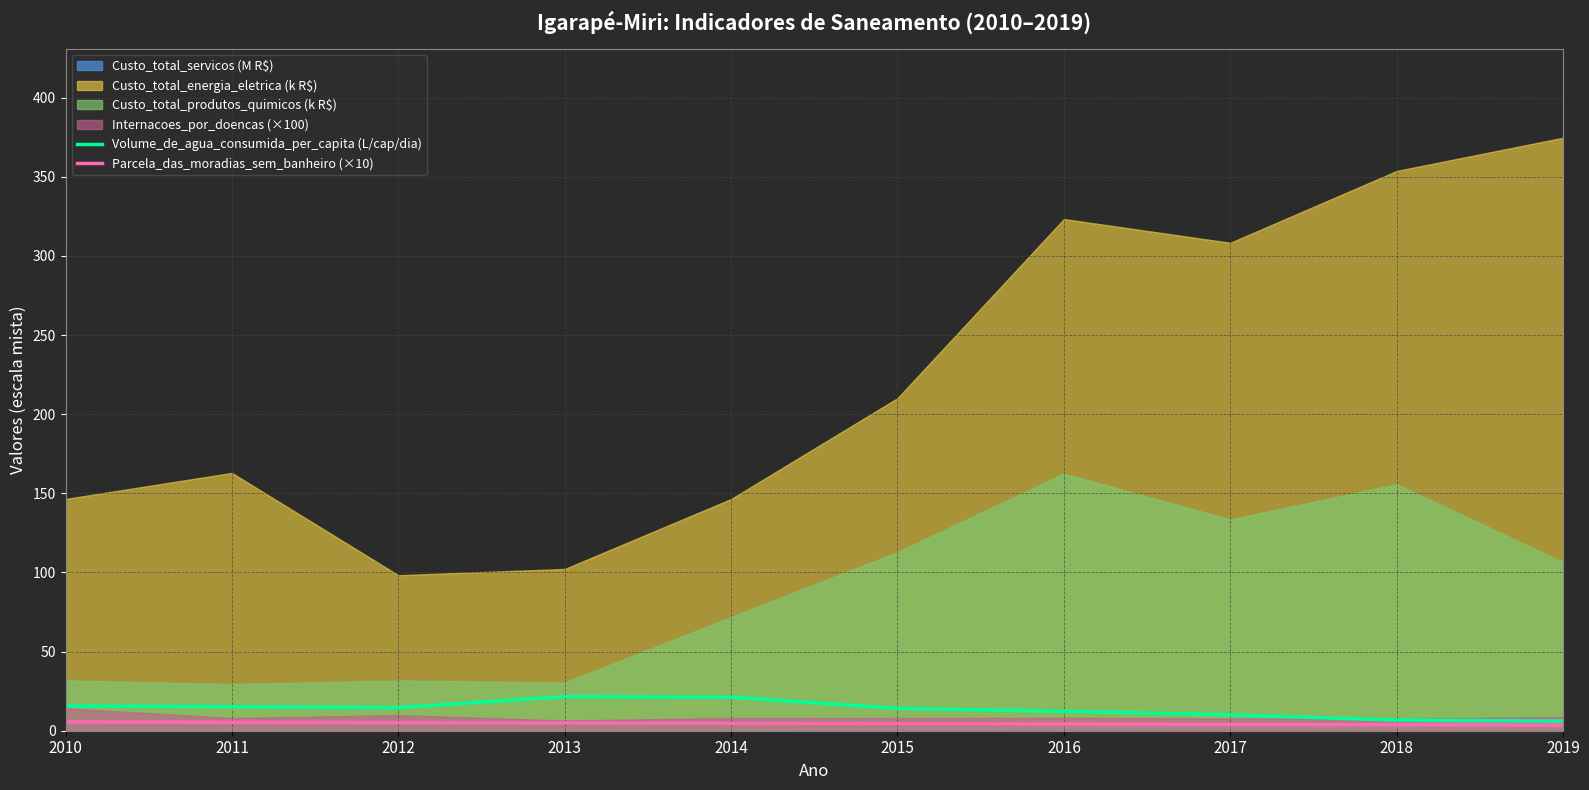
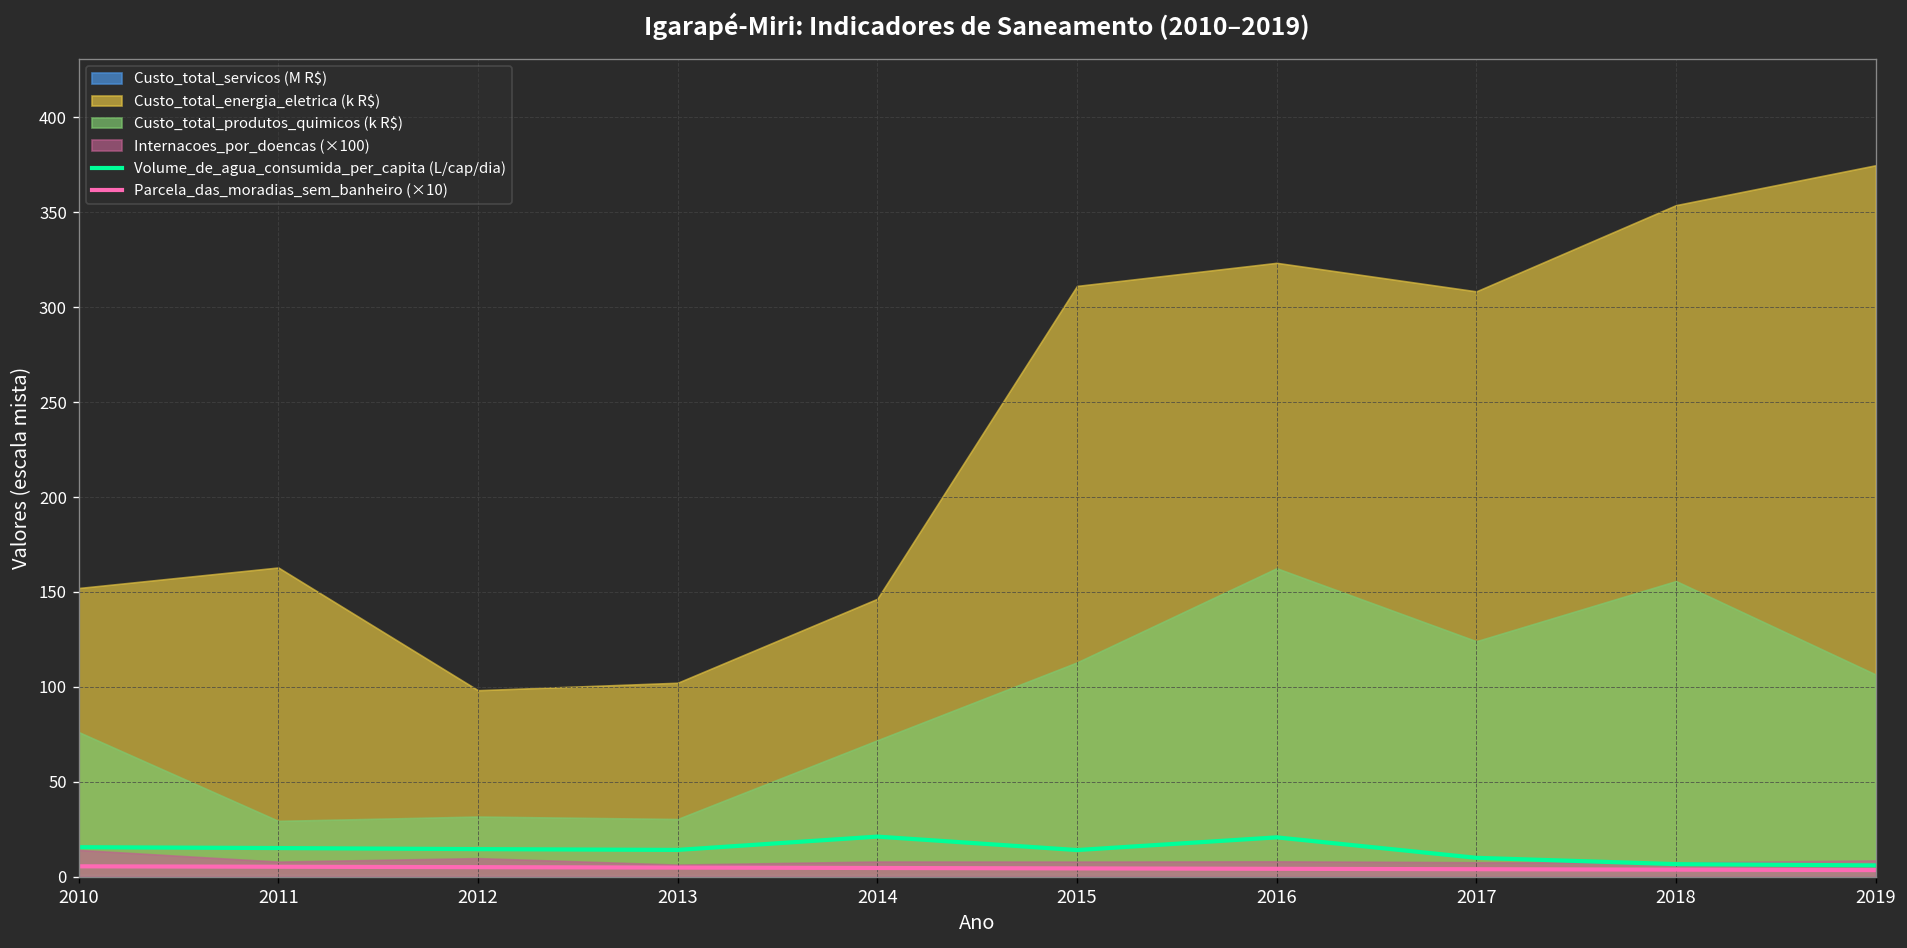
Custo_total_energia_eletrica (k R$), 2010: 146 -> 152
Custo_total_produtos_quimicos (k R$), 2010: 32 -> 76
Volume_de_agua_consumida_per_capita (L/cap/dia), 2013: 22 -> 14
Custo_total_energia_eletrica (k R$), 2015: 210 -> 311
Volume_de_agua_consumida_per_capita (L/cap/dia), 2016: 12 -> 21
Custo_total_produtos_quimicos (k R$), 2017: 133 -> 124
